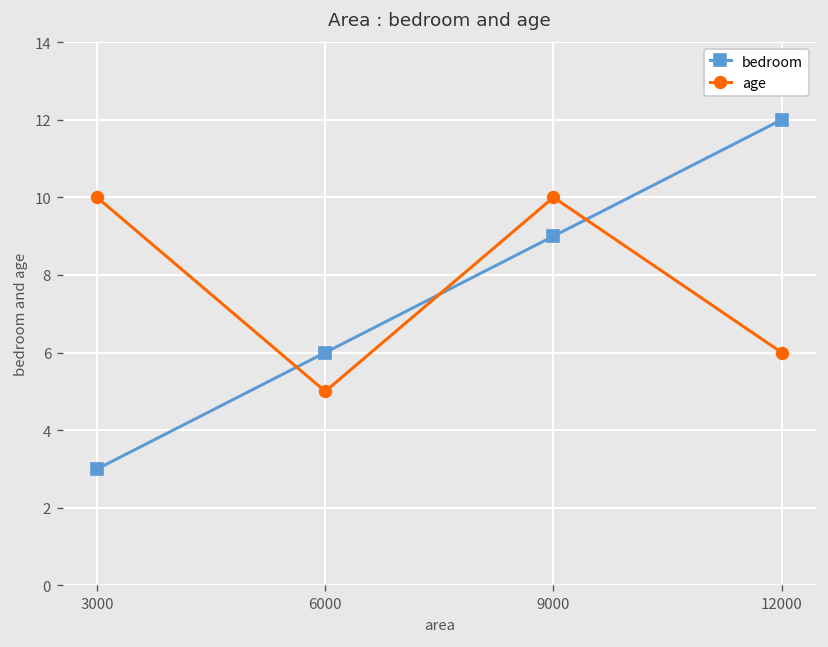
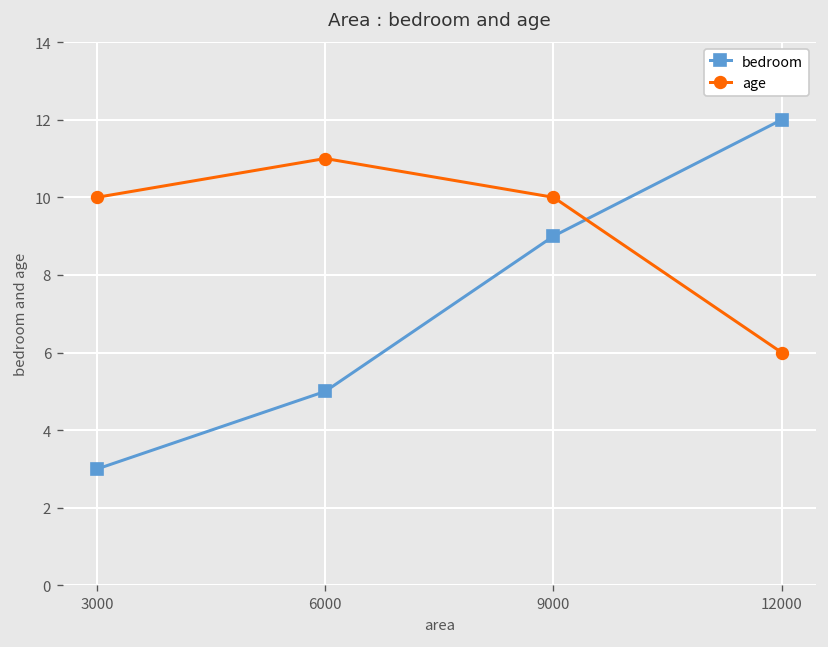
bedroom, 6000: 6 -> 5
age, 6000: 5 -> 11
